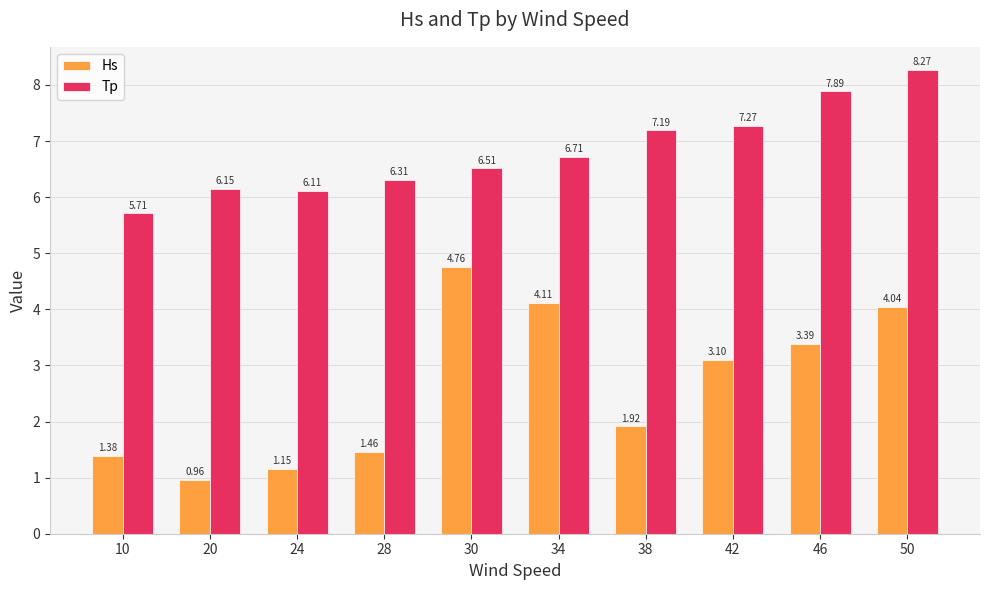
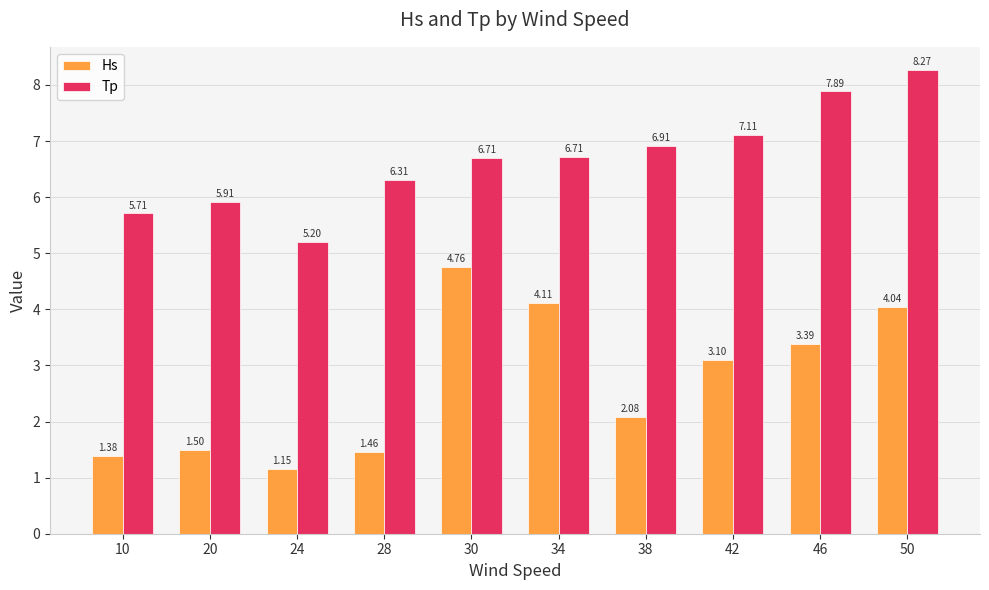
Hs, 20: 0.96 -> 1.50
Tp, 20: 6.15 -> 5.91
Tp, 24: 6.11 -> 5.20
Tp, 30: 6.51 -> 6.71
Hs, 38: 1.92 -> 2.08
Tp, 38: 7.19 -> 6.91
Tp, 42: 7.27 -> 7.11
